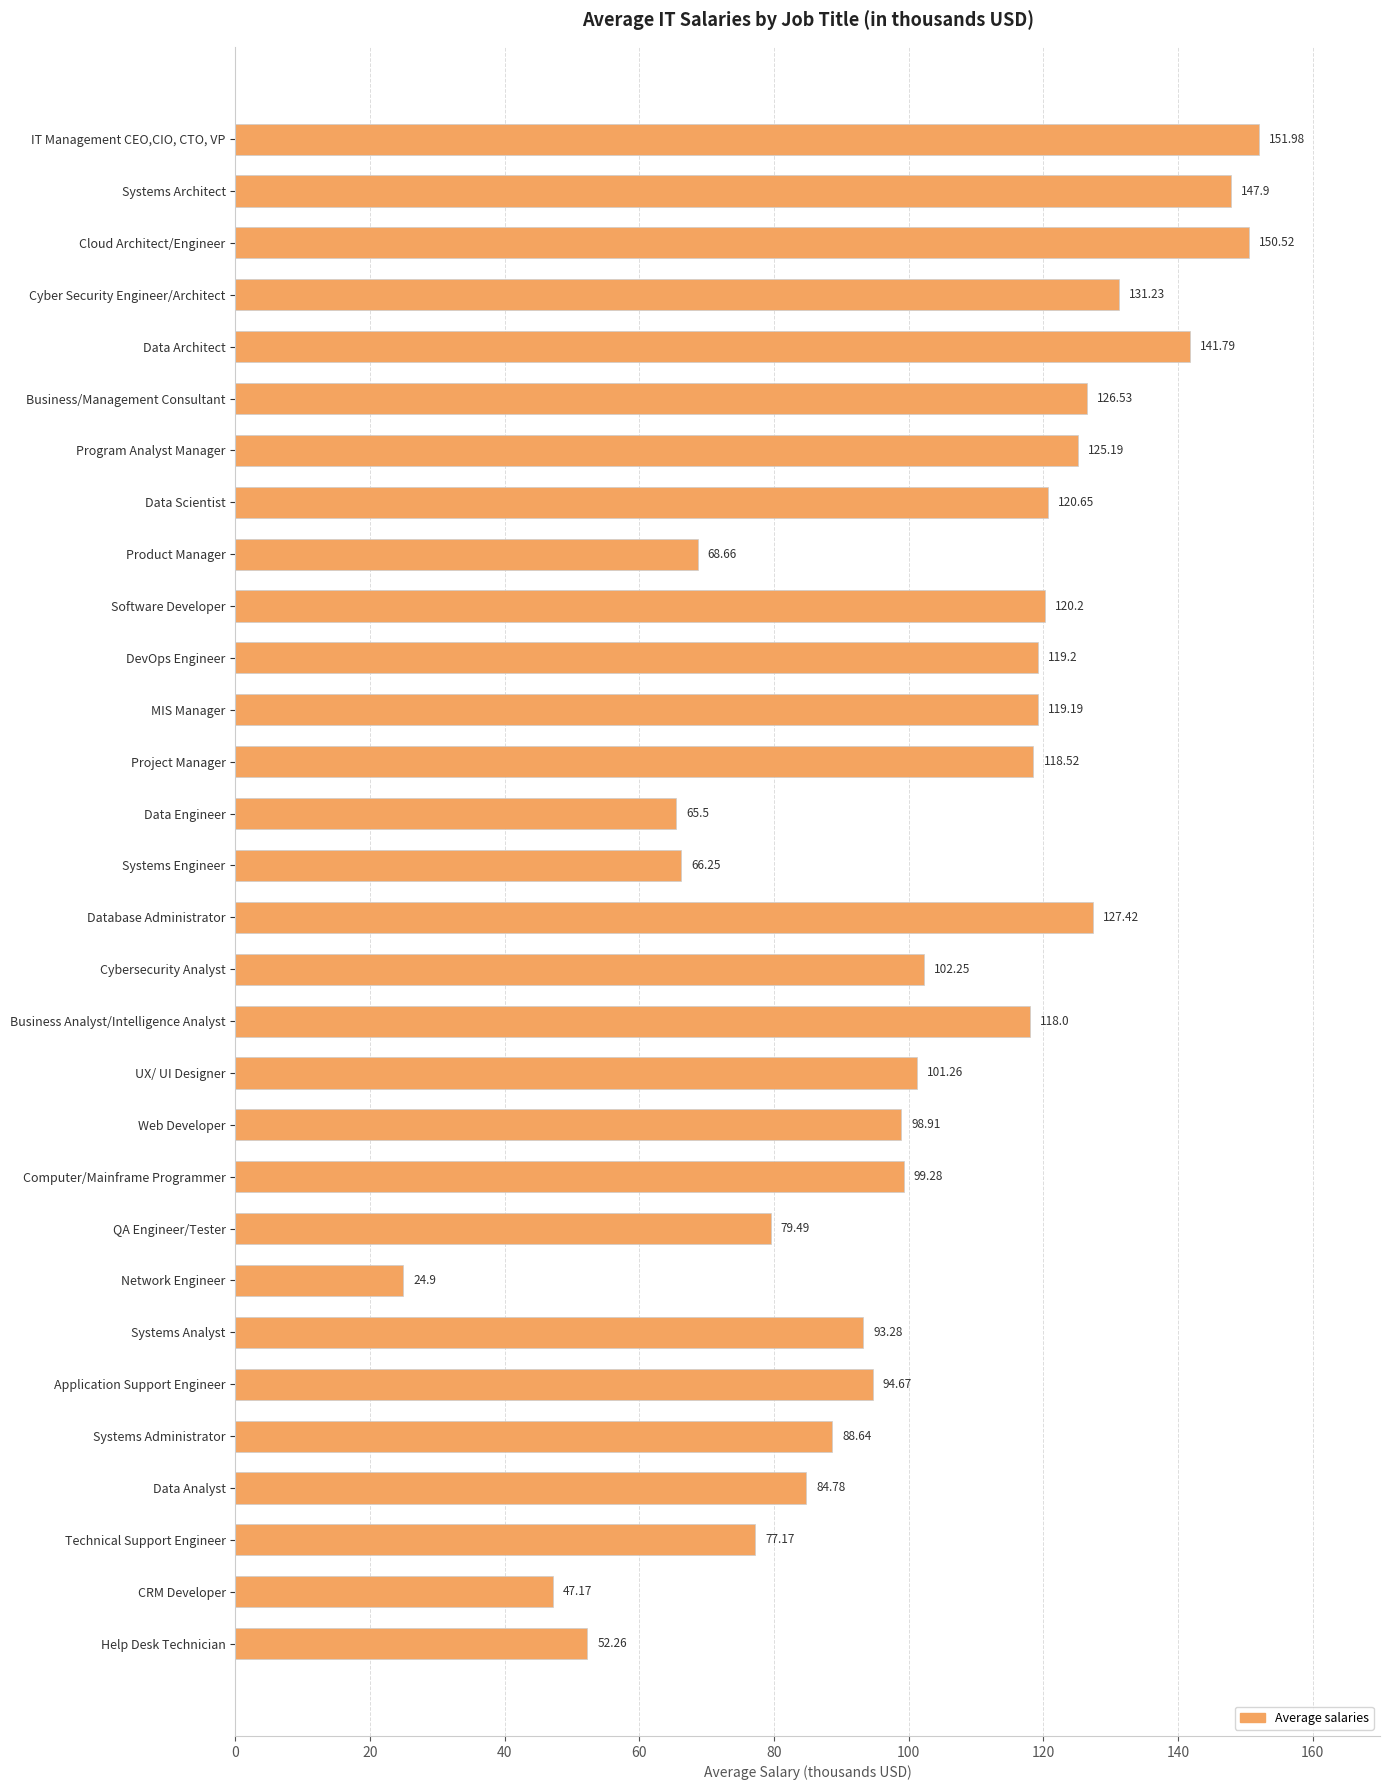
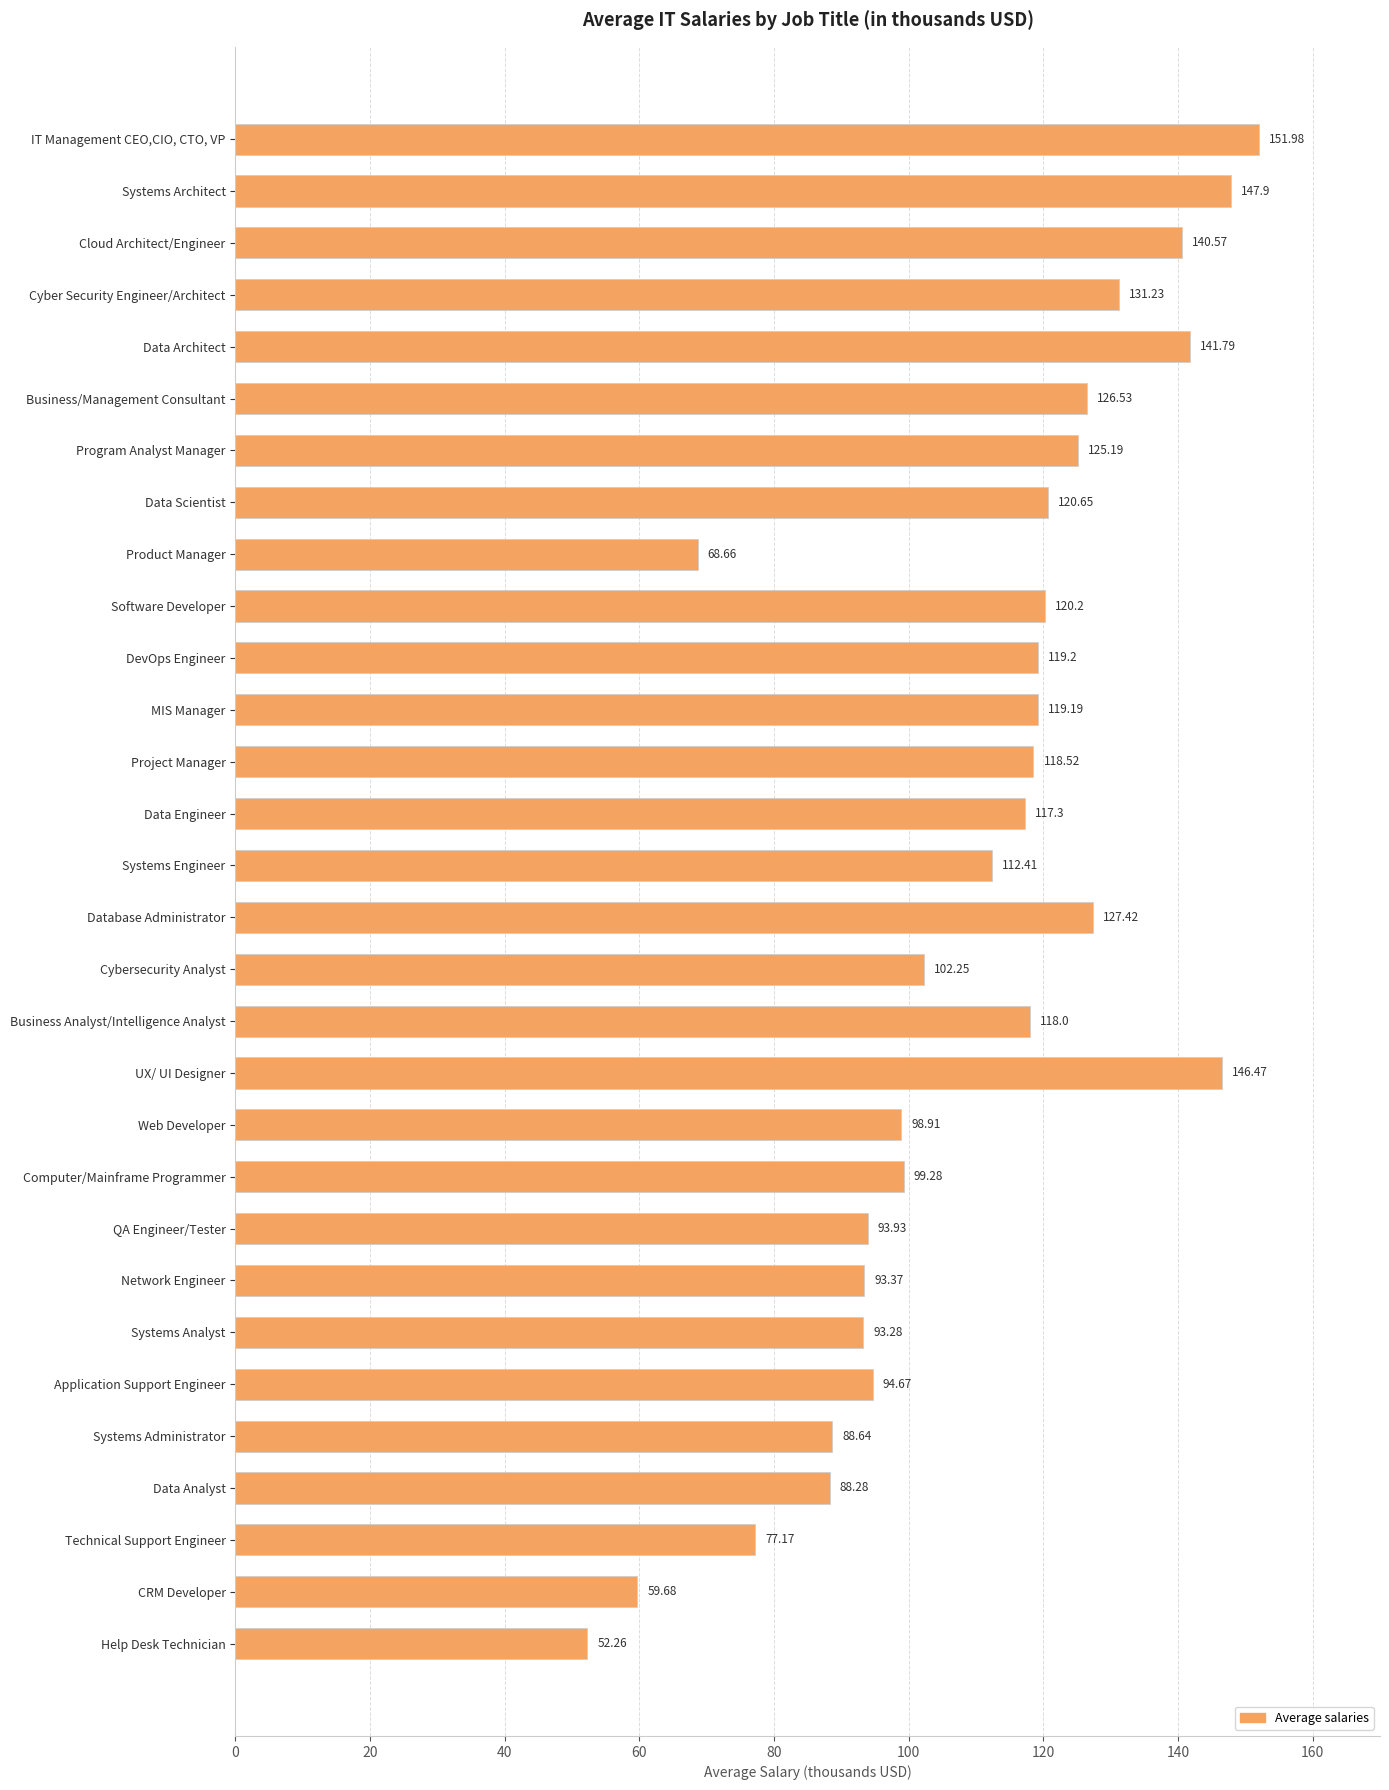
Cloud Architect/Engineer: 150.52 -> 140.57
Data Engineer: 65.5 -> 117.3
Systems Engineer: 66.25 -> 112.41
UX/ UI Designer: 101.26 -> 146.47
QA Engineer/Tester: 79.49 -> 93.93
Network Engineer: 24.9 -> 93.37
Data Analyst: 84.78 -> 88.28
CRM Developer: 47.17 -> 59.68
